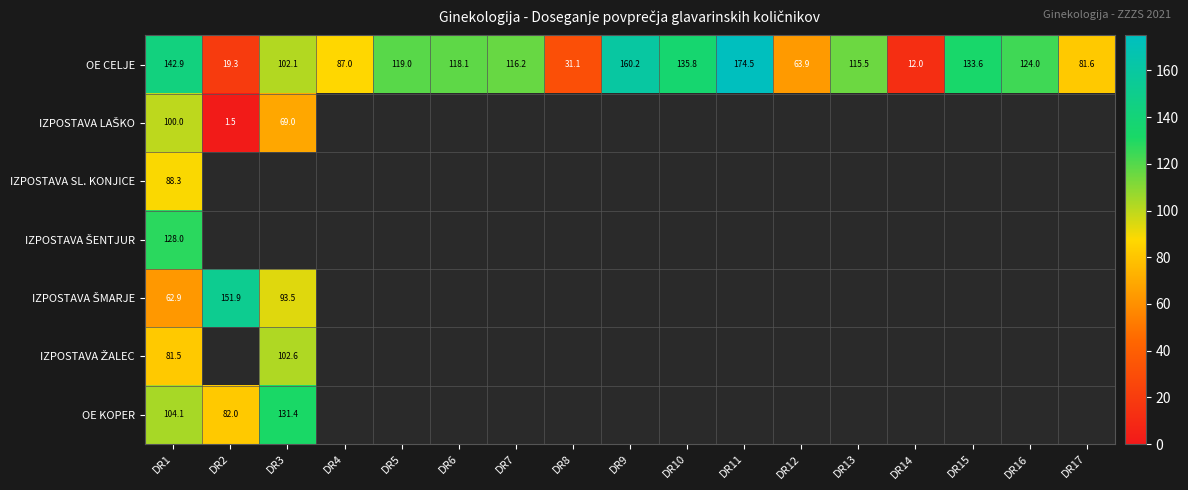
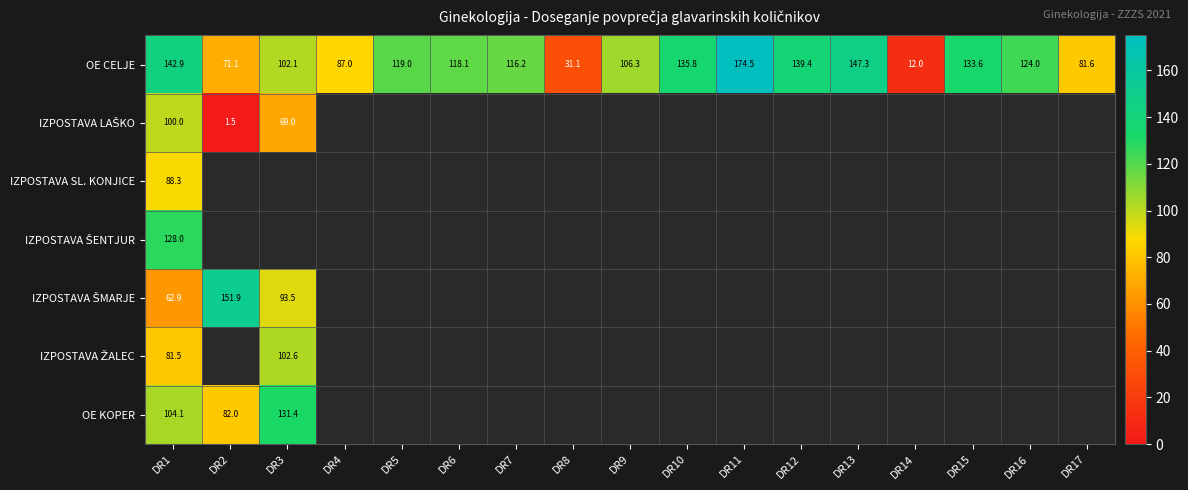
OE CELJE, DR2: 19.3 -> 71.1
OE CELJE, DR9: 160.2 -> 106.3
OE CELJE, DR12: 63.9 -> 139.4
OE CELJE, DR13: 115.5 -> 147.3
